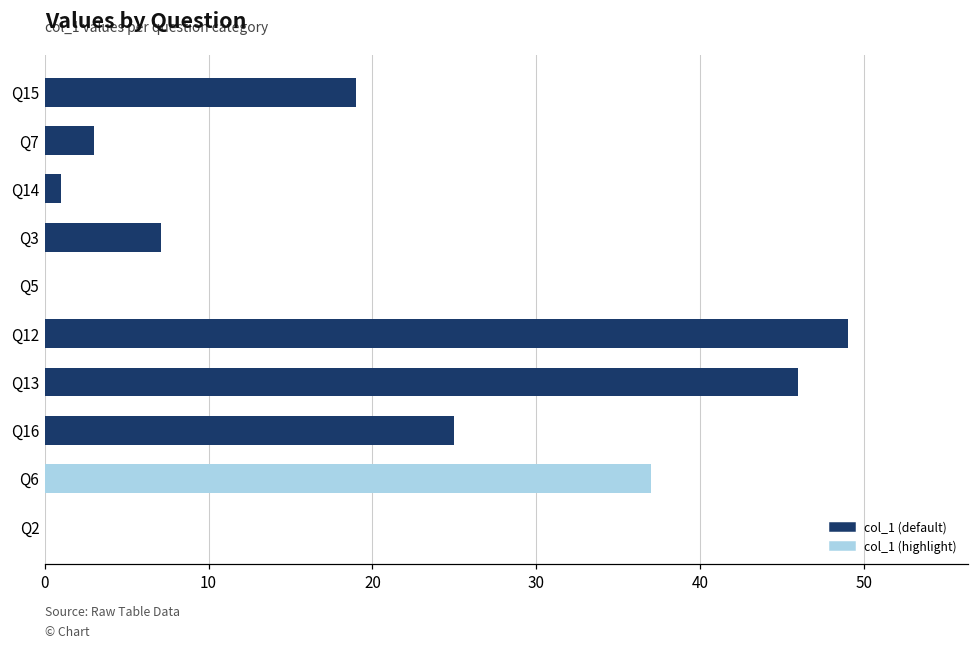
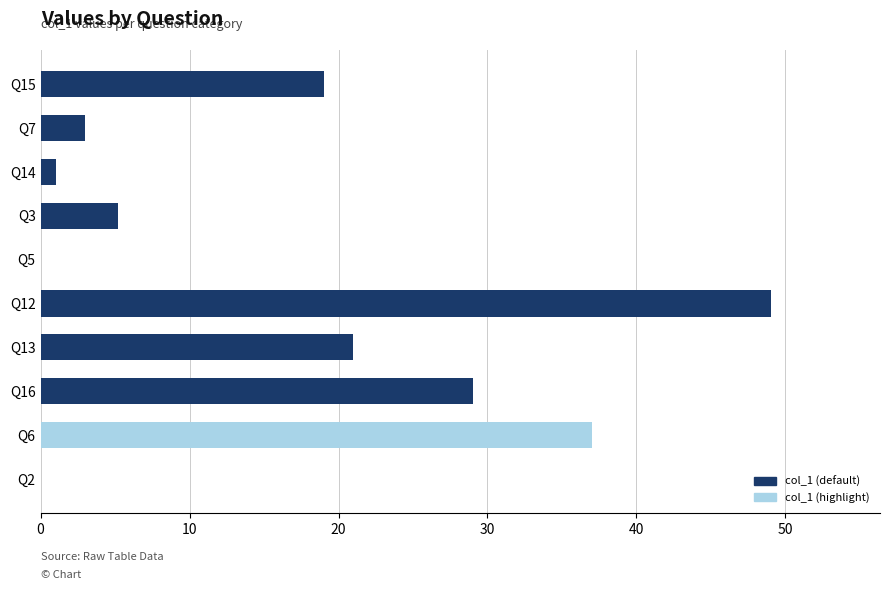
Q3: 7.1 -> 5.2
Q13: 46 -> 21
Q16: 25 -> 29
